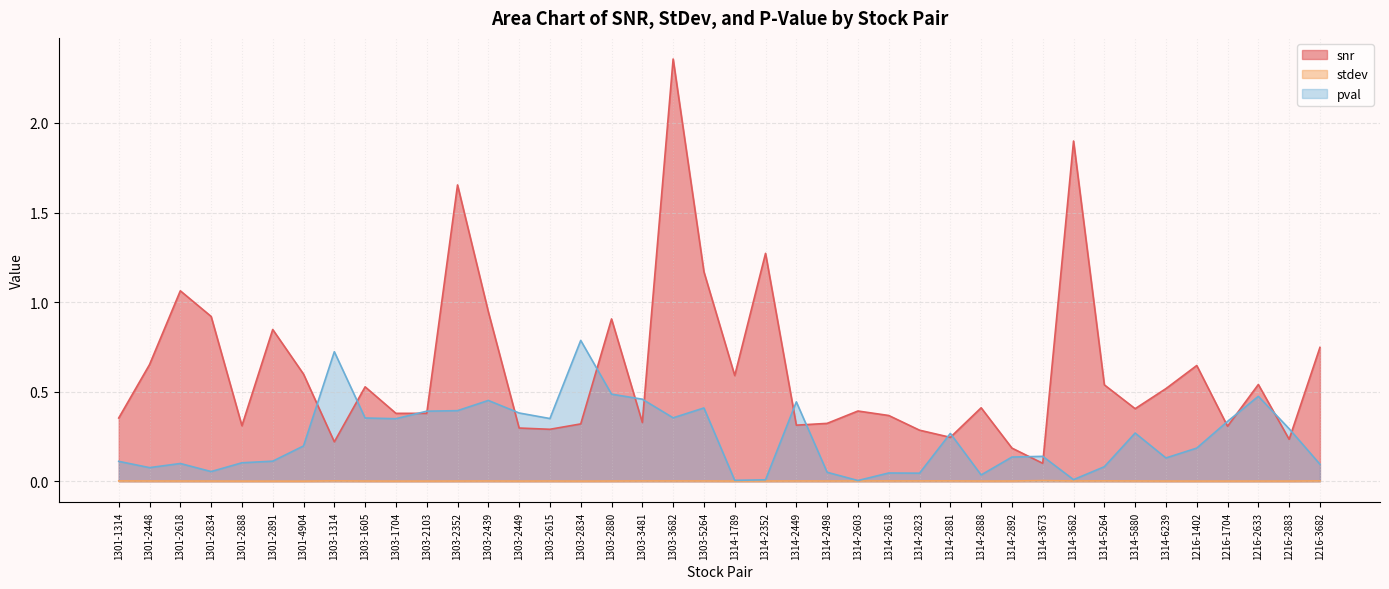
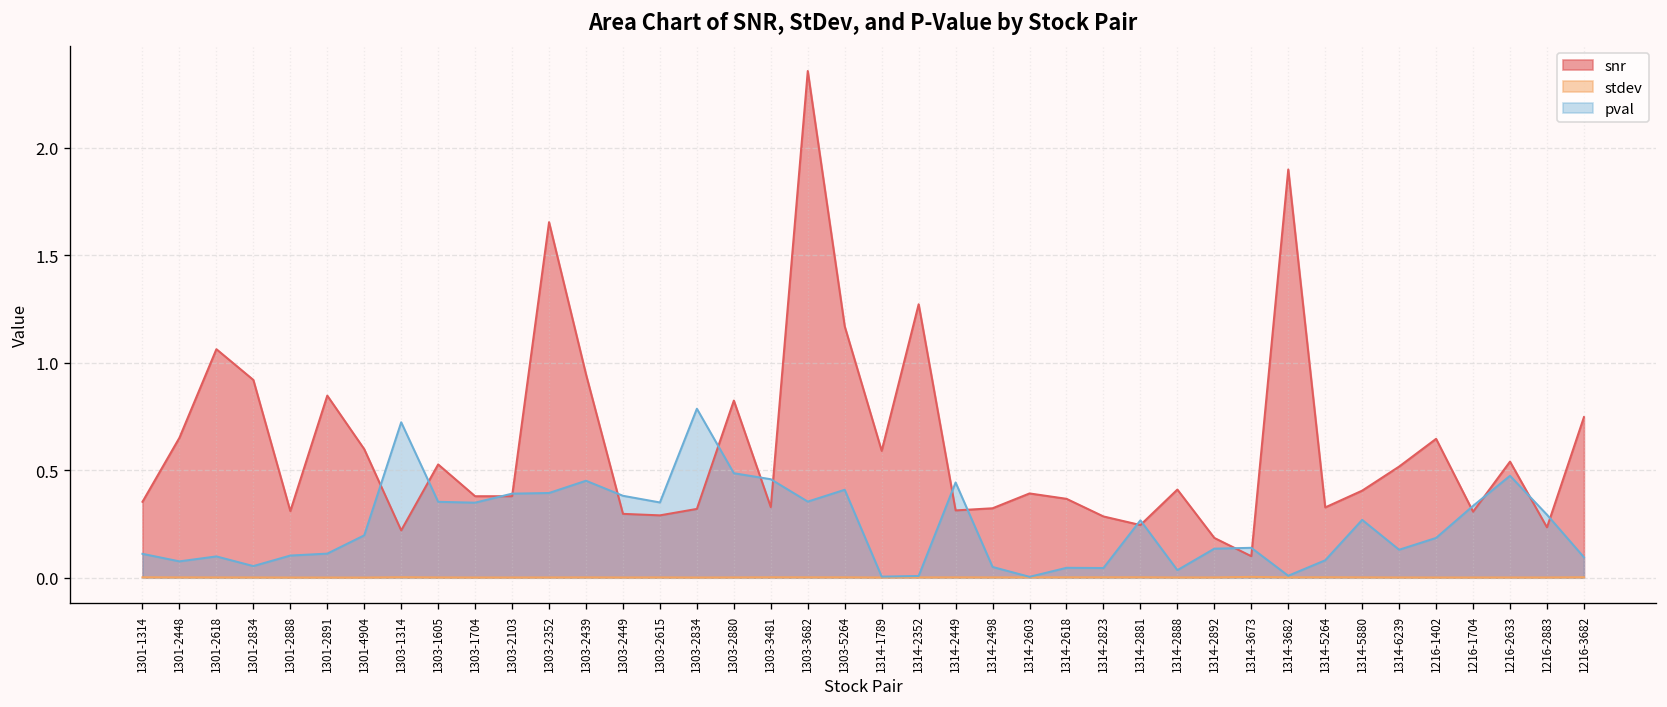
snr, 1303-2880: 0.91 -> 0.82
snr, 1314-5264: 0.54 -> 0.33
